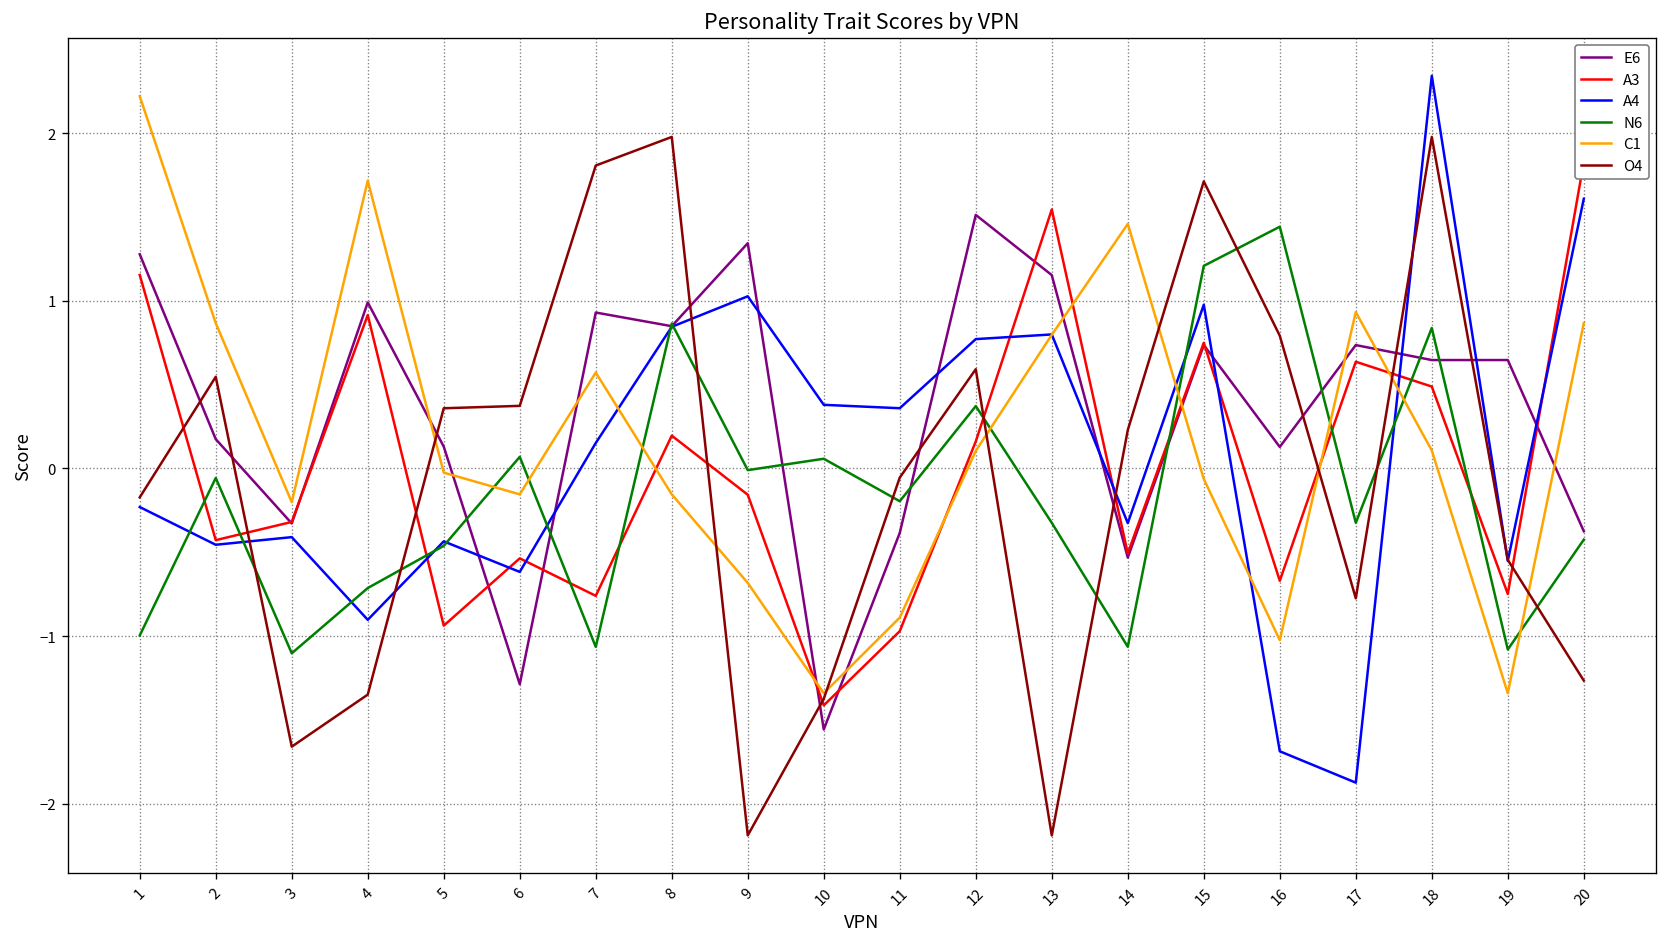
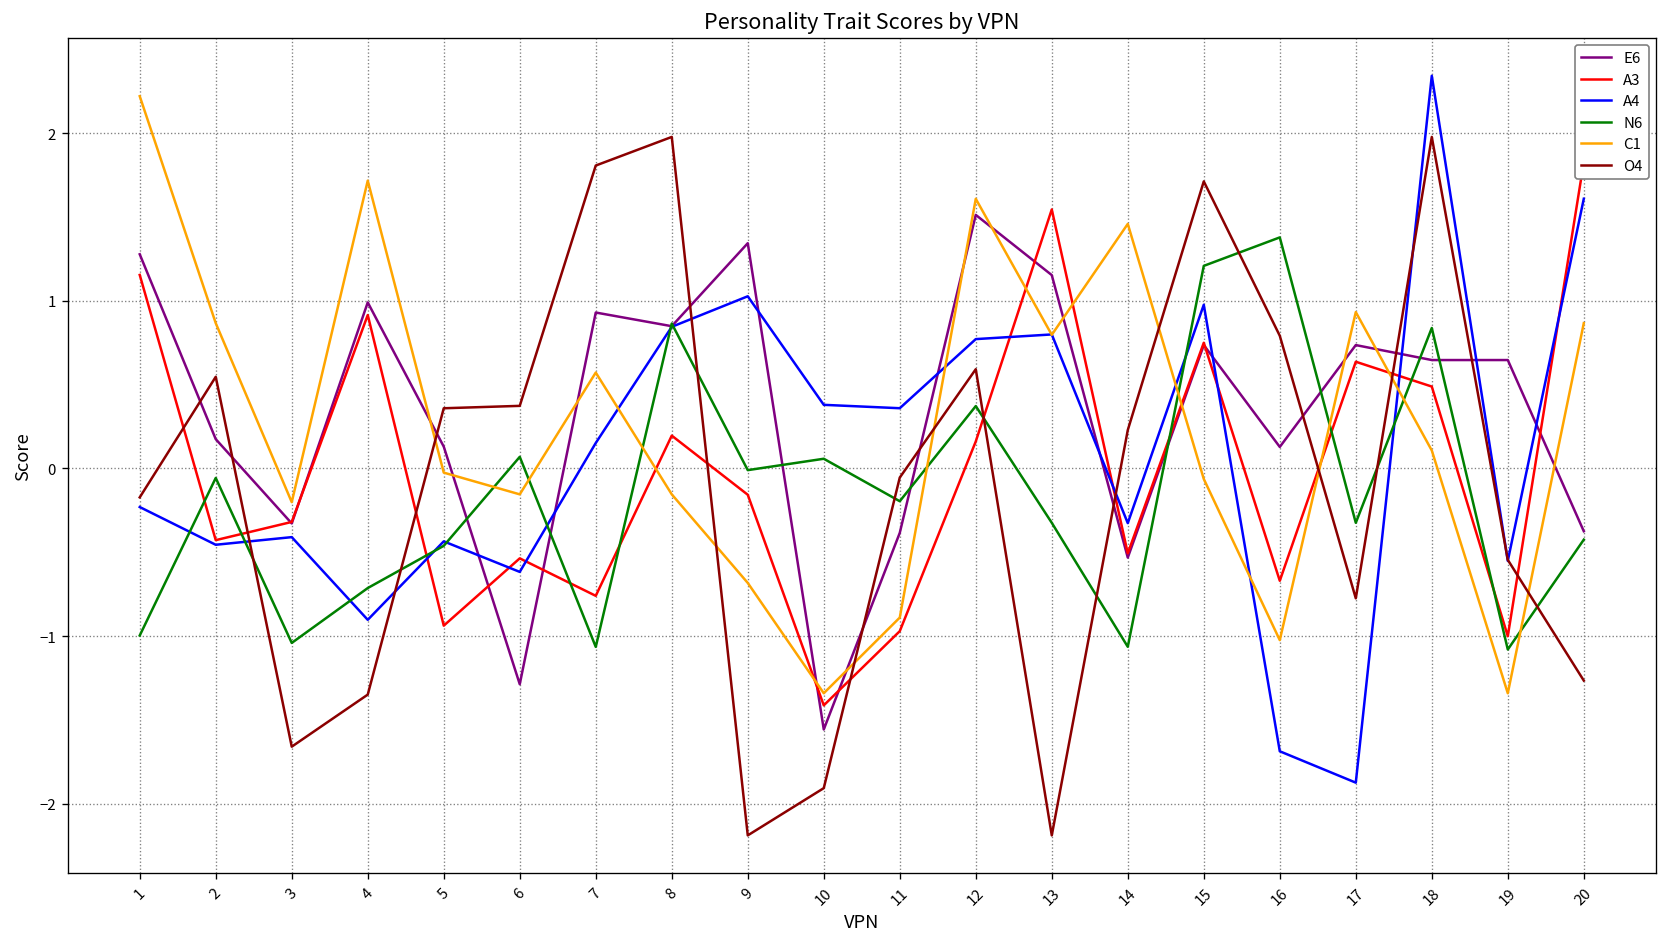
N6, 3: -1.10 -> -1.04
O4, 10: -1.37 -> -1.91
C1, 12: 0.10 -> 1.61
N6, 16: 1.44 -> 1.38
A3, 19: -0.75 -> -1.00
